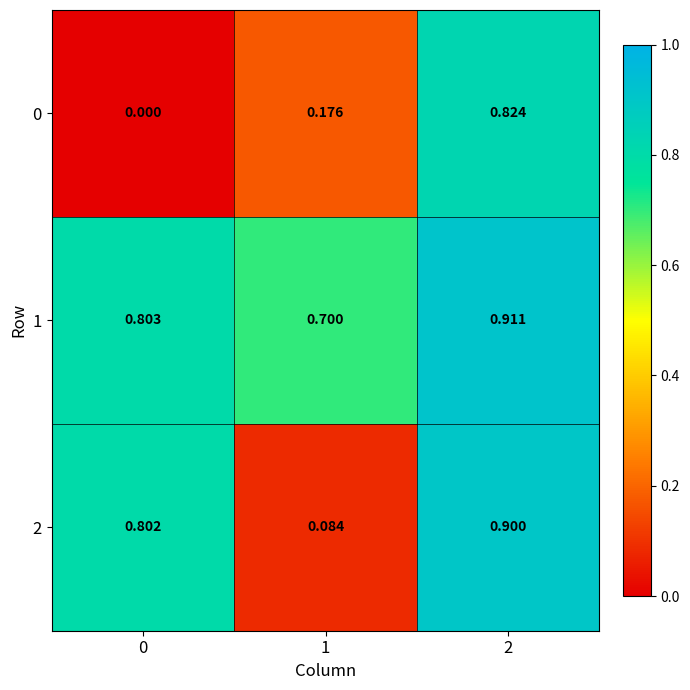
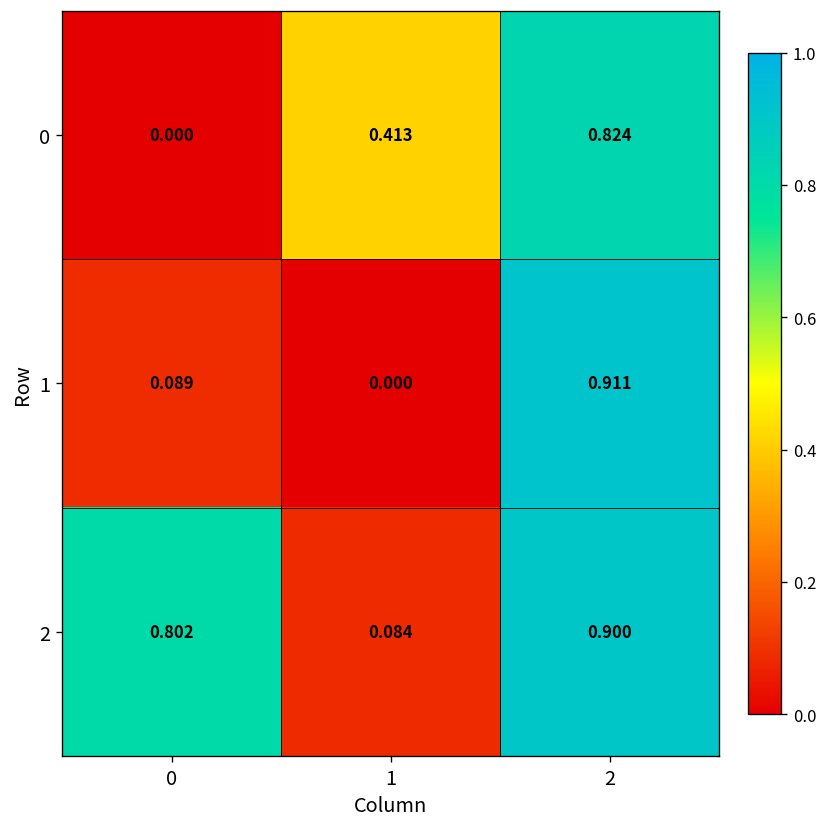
0, 1: 0.176 -> 0.413
1, 0: 0.803 -> 0.089
1, 1: 0.700 -> 0.000
